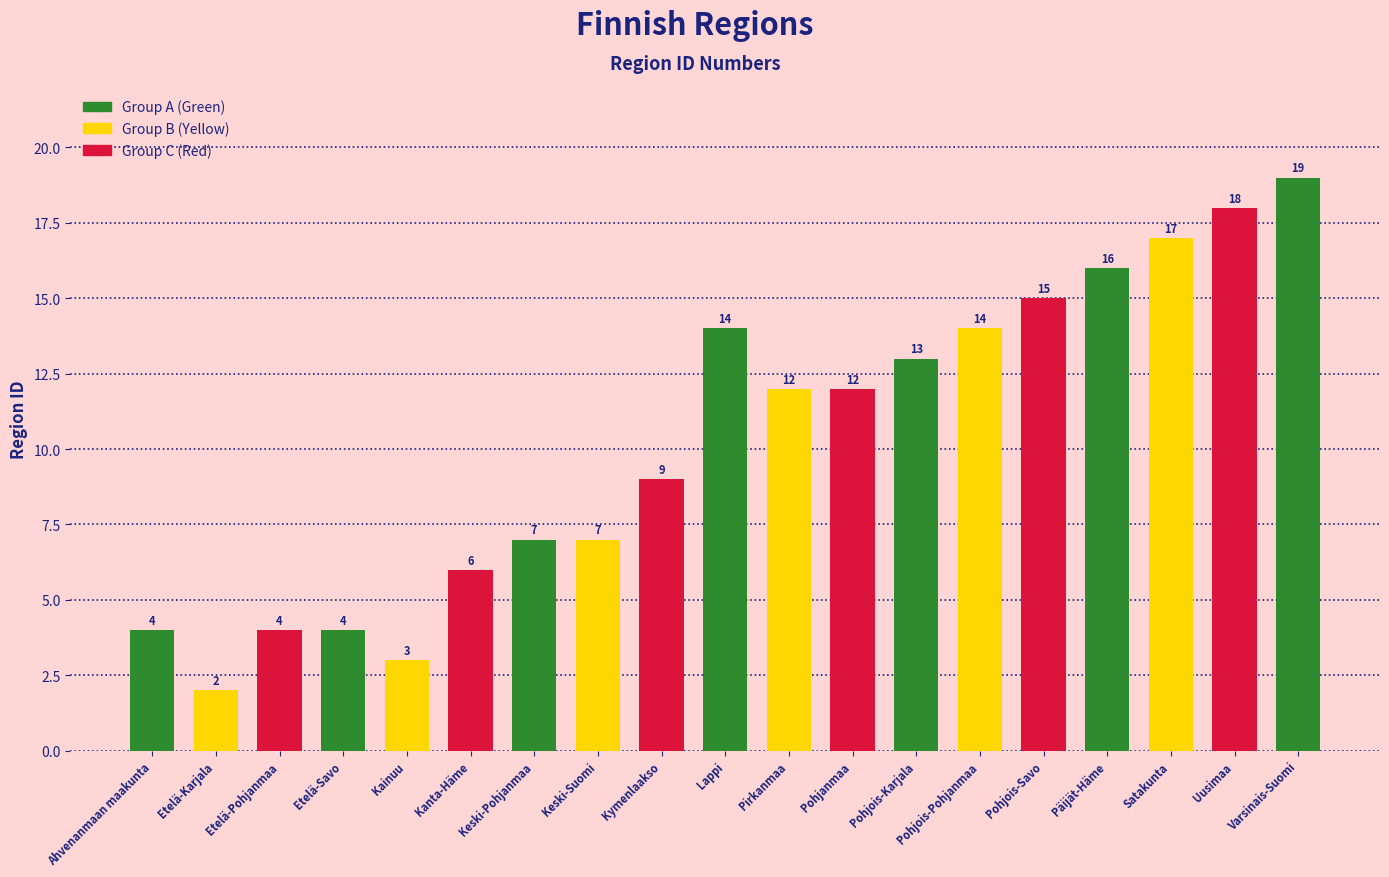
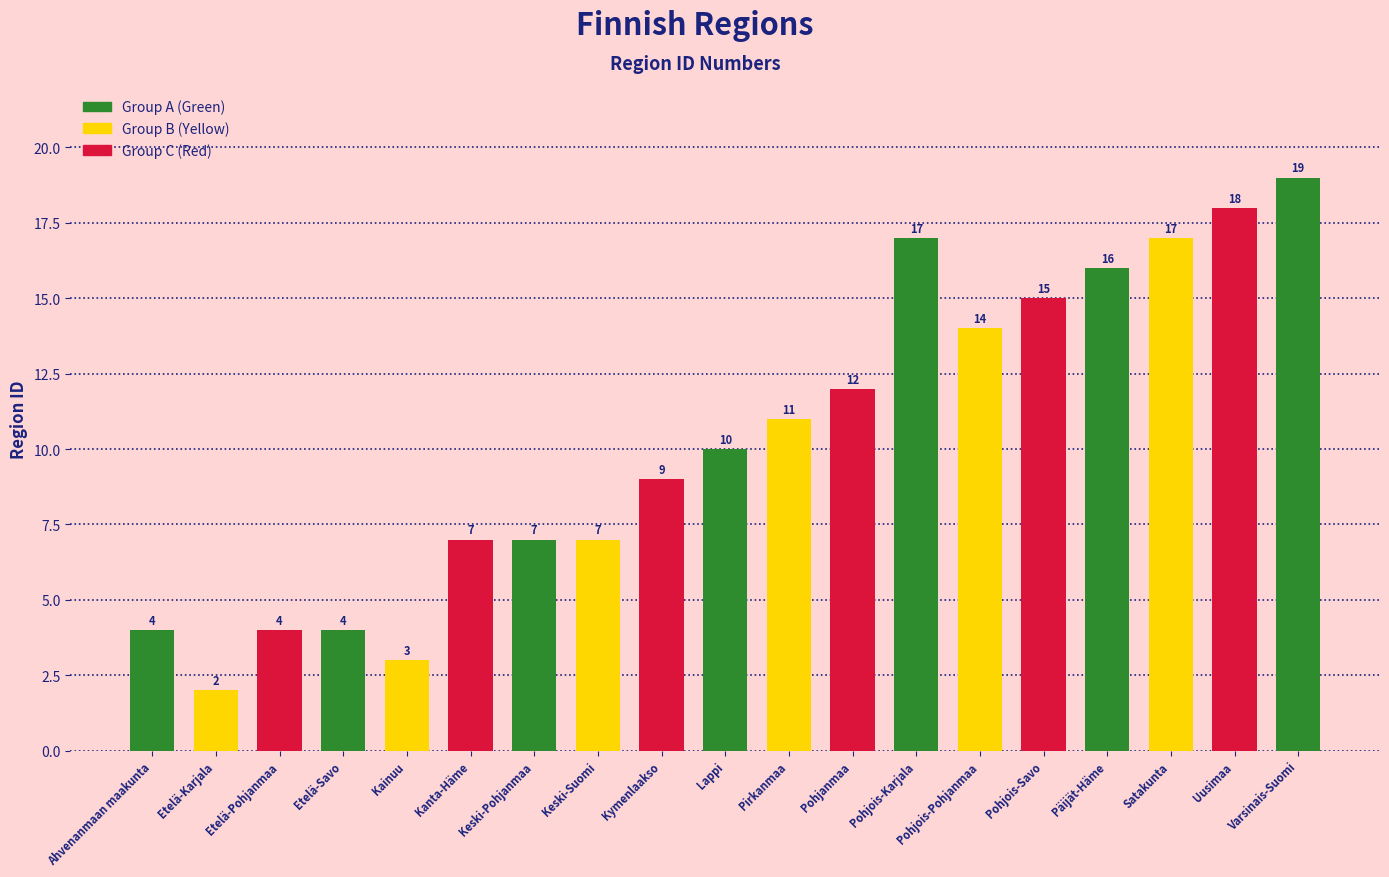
Kanta-Häme: 6 -> 7
Lappi: 14 -> 10
Pirkanmaa: 12 -> 11
Pohjois-Karjala: 13 -> 17
